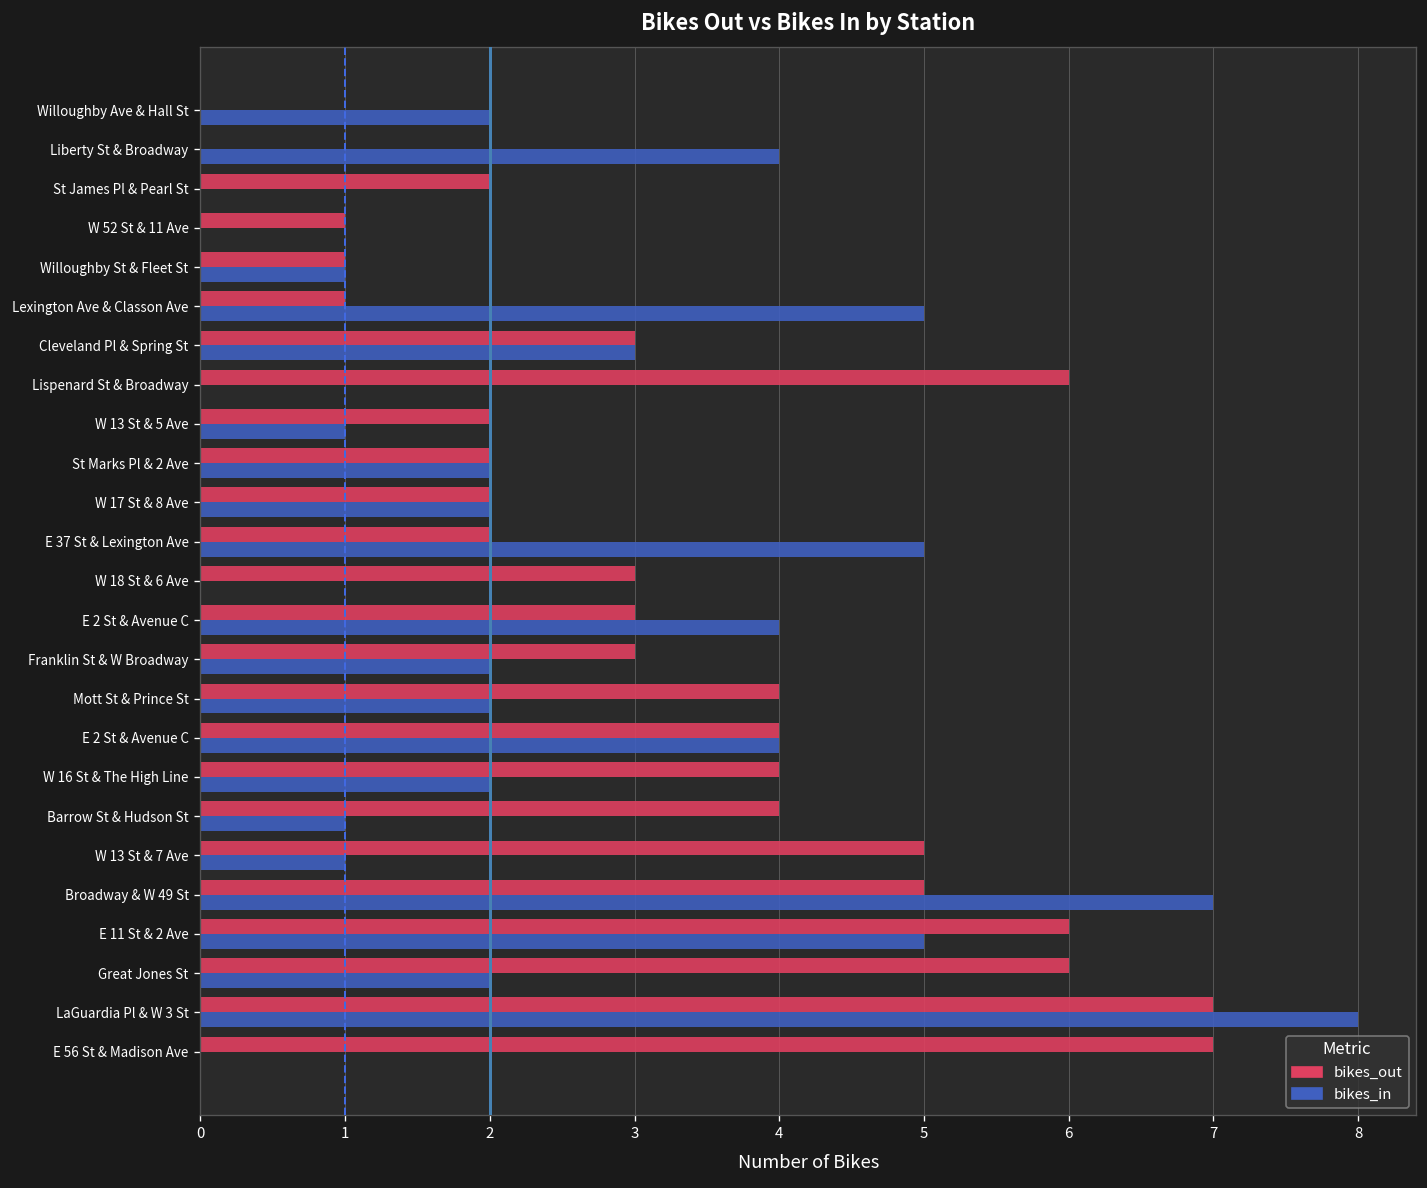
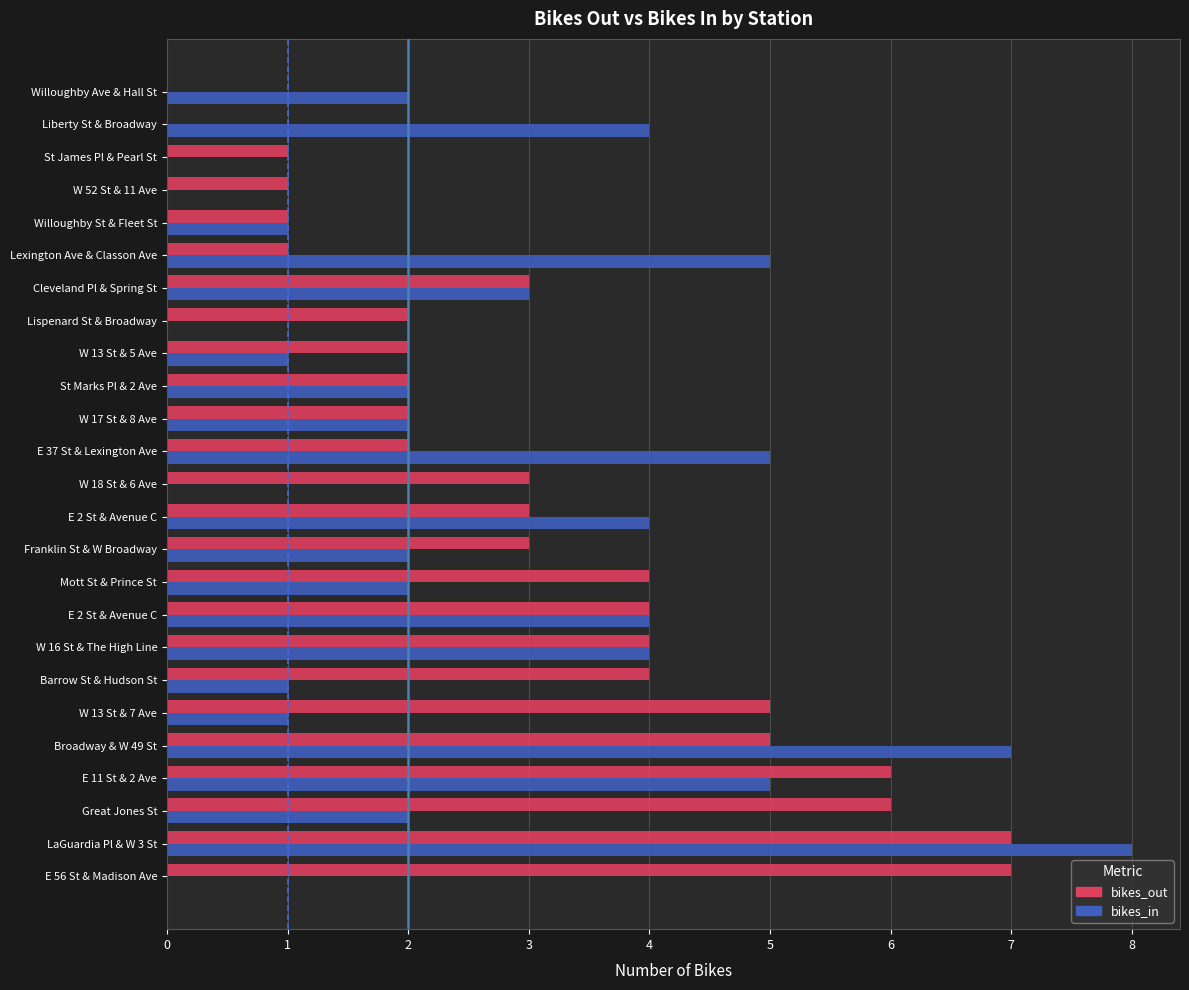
bikes_out, St James Pl & Pearl St: 2 -> 1
bikes_out, Lispenard St & Broadway: 6 -> 2
bikes_in, W 16 St & The High Line: 2 -> 4
